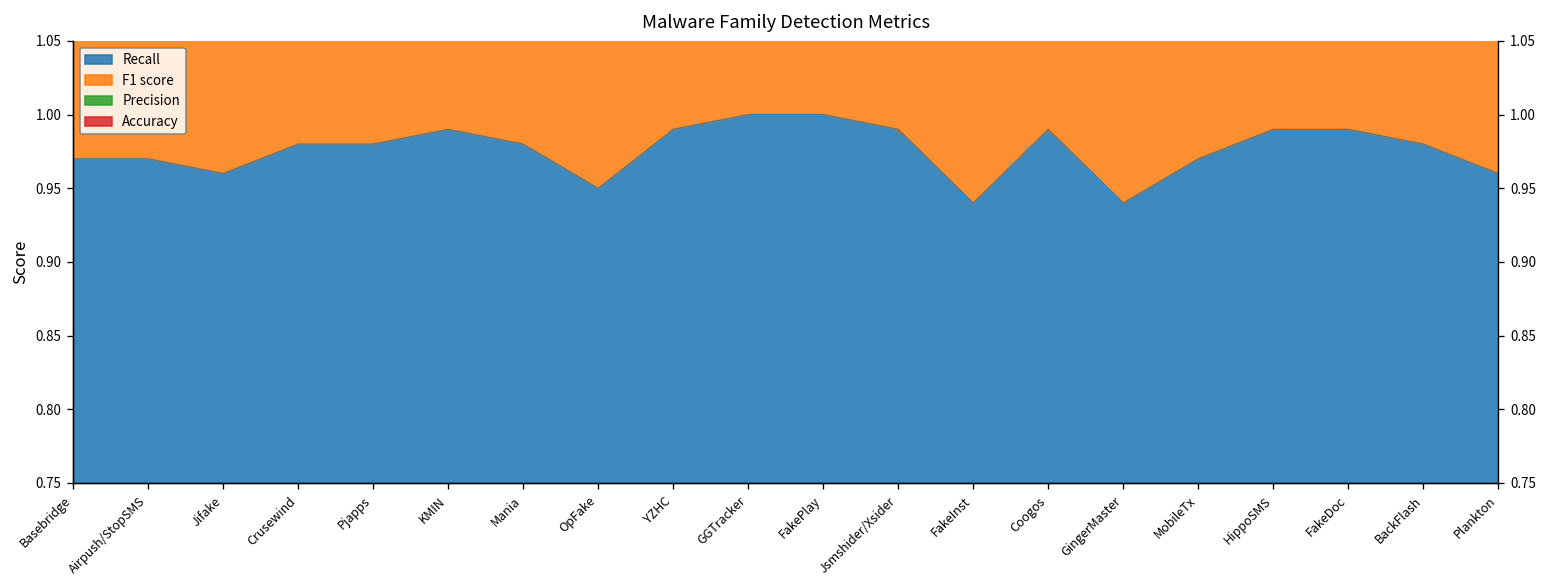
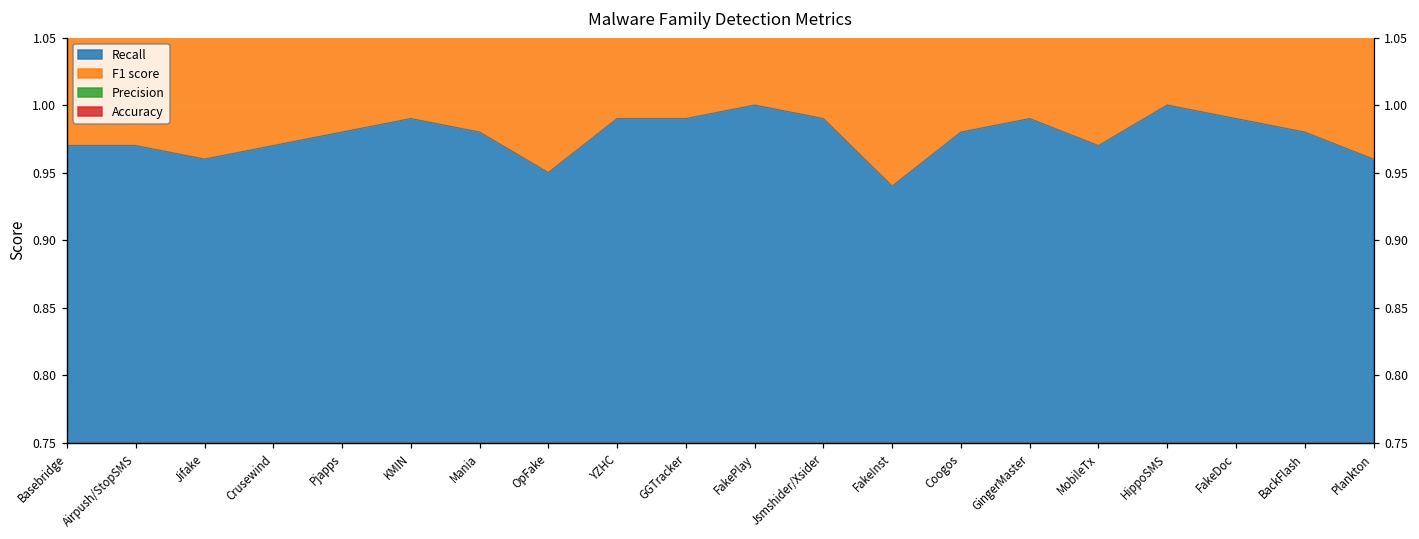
Recall, Crusewind: 0.98 -> 0.97
Recall, GGTracker: 1.00 -> 0.99
Recall, Coogos: 0.99 -> 0.98
Recall, GingerMaster: 0.94 -> 0.99
Recall, HippoSMS: 0.99 -> 1.00
